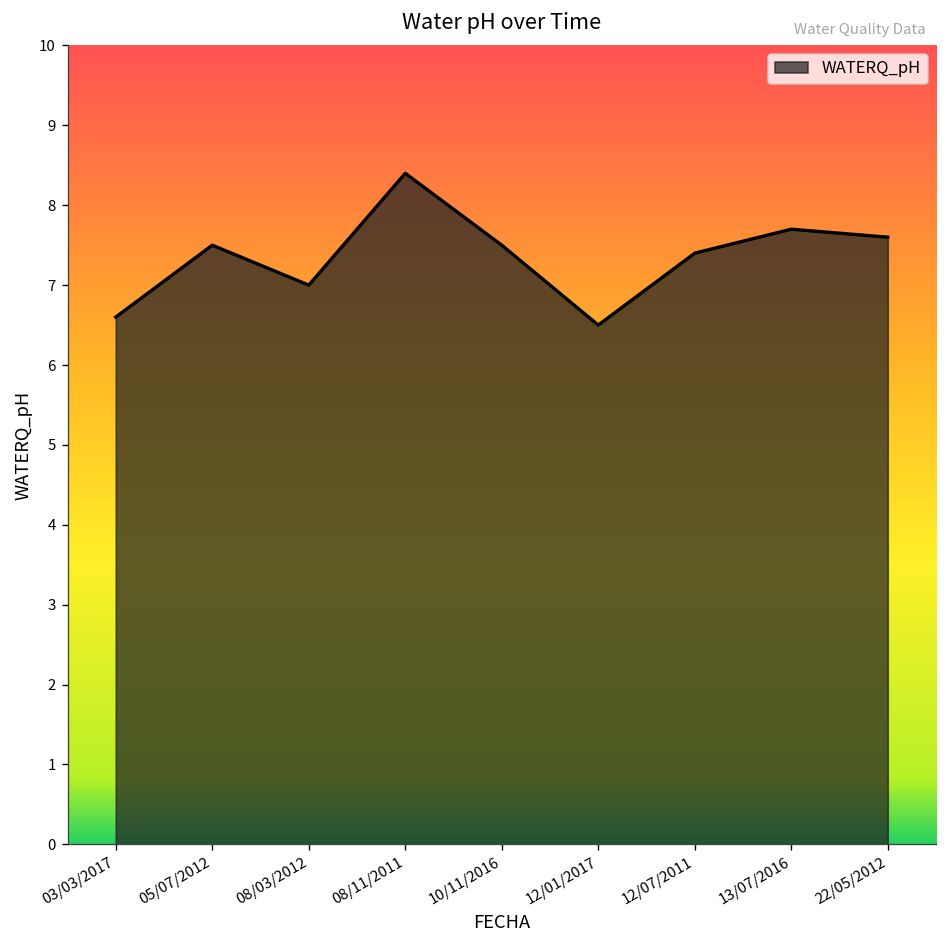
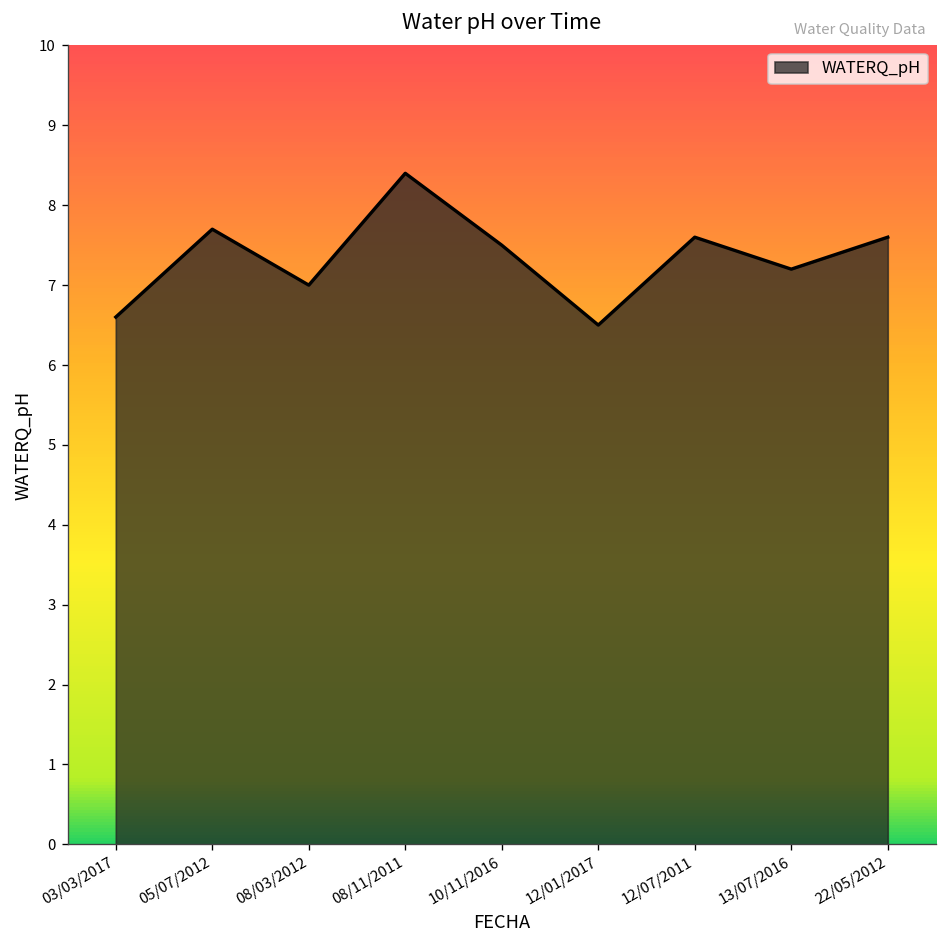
05/07/2012: 7.5 -> 7.7
12/07/2011: 7.4 -> 7.6
13/07/2016: 7.7 -> 7.2
